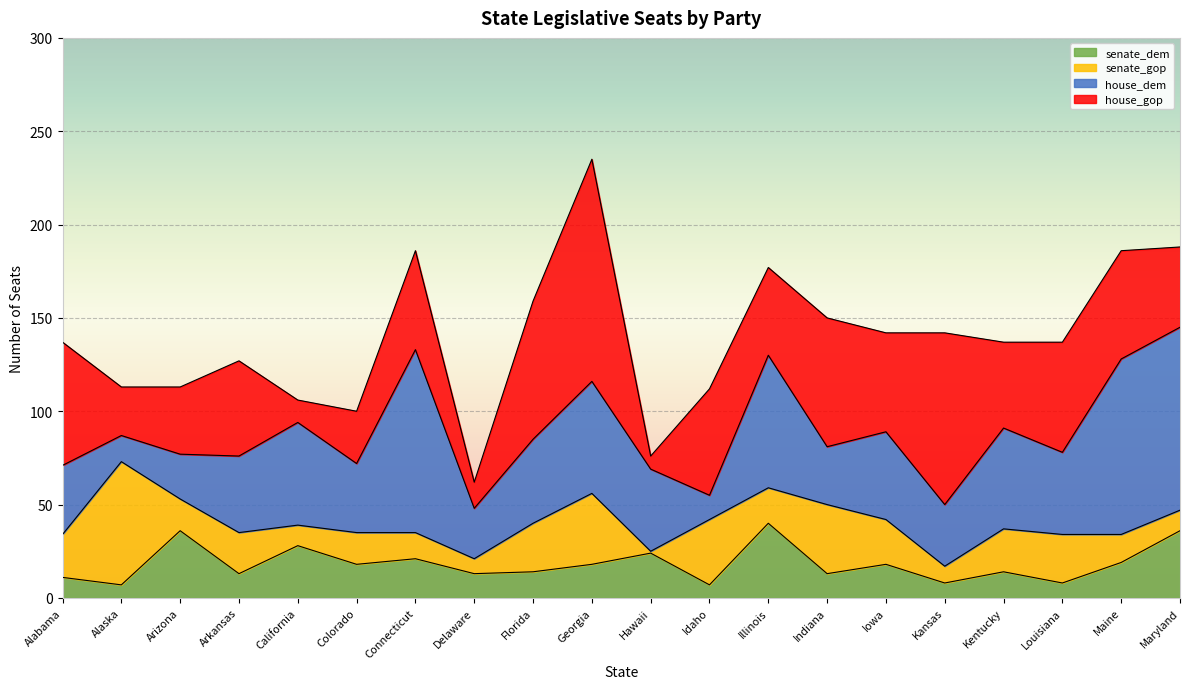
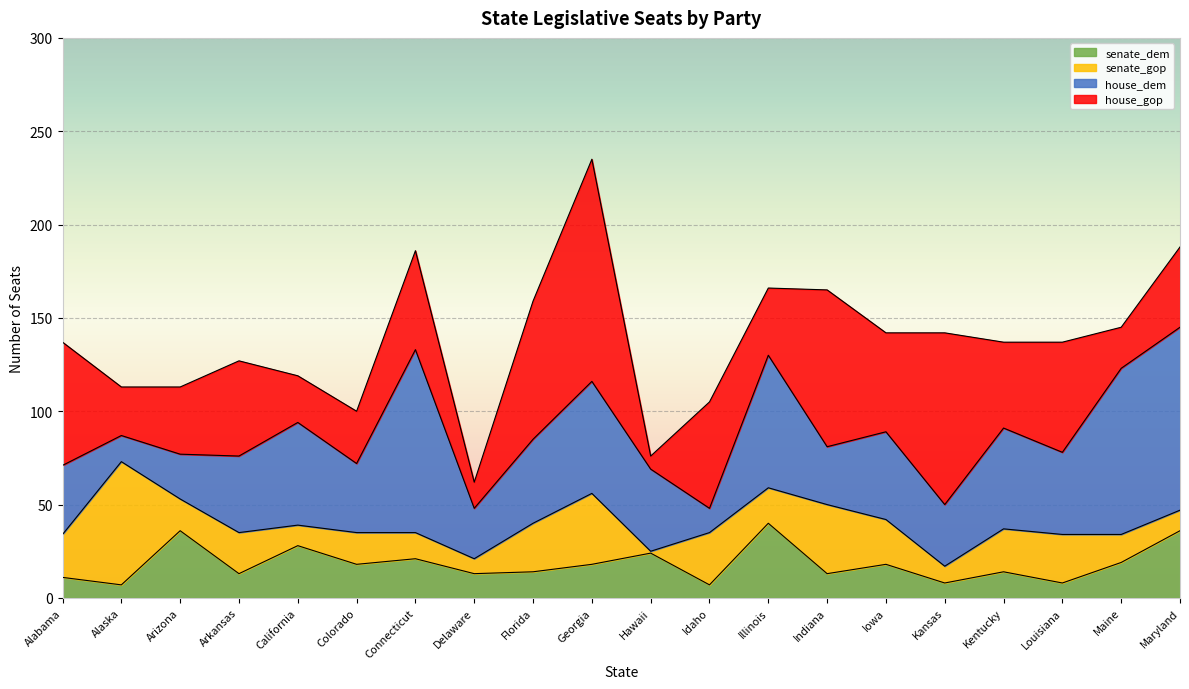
house_gop, California: 12 -> 25
senate_gop, Idaho: 35 -> 28
house_gop, Illinois: 47 -> 36
house_gop, Indiana: 69 -> 84
house_dem, Maine: 94 -> 89
house_gop, Maine: 58 -> 22
